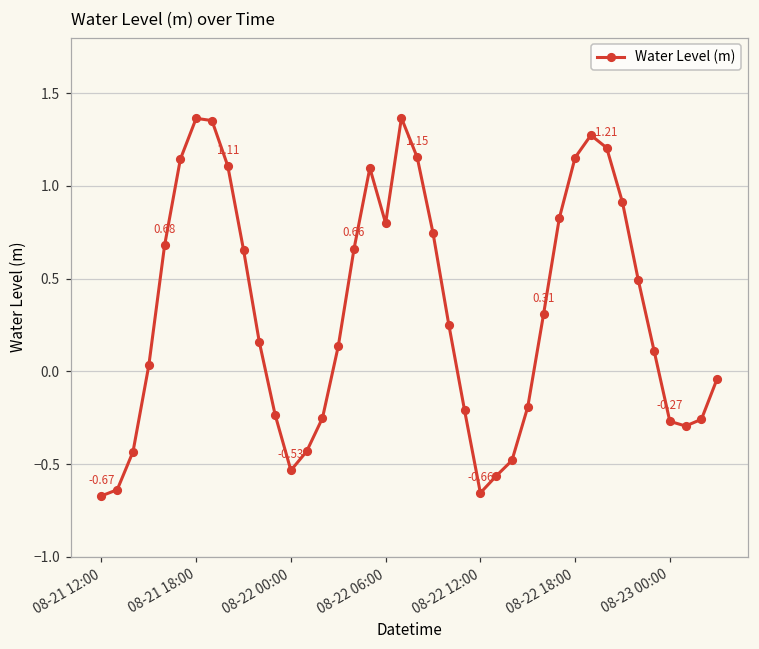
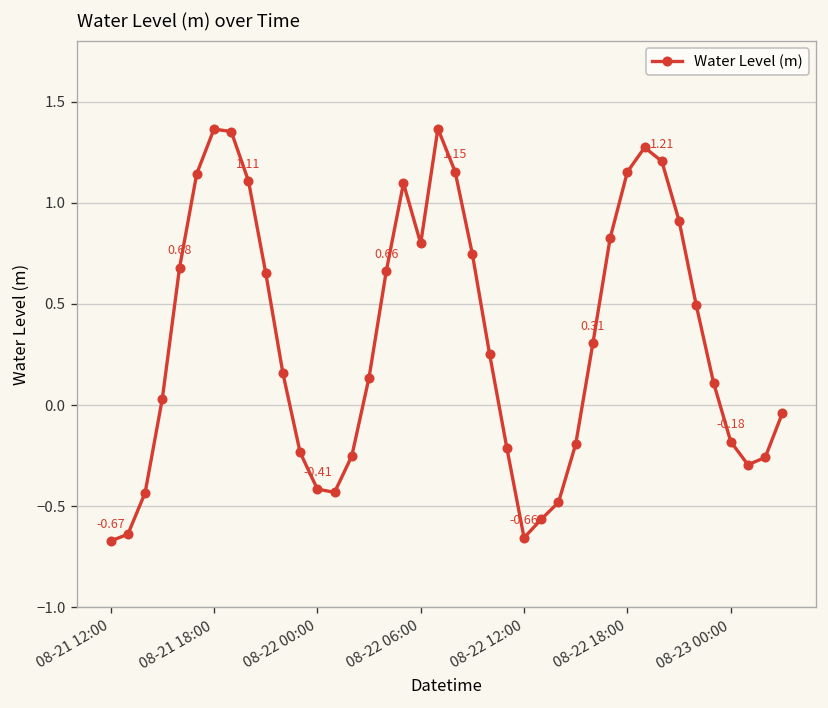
08-22 00:00: -0.53 -> -0.41
08-23 00:00: -0.27 -> -0.18
